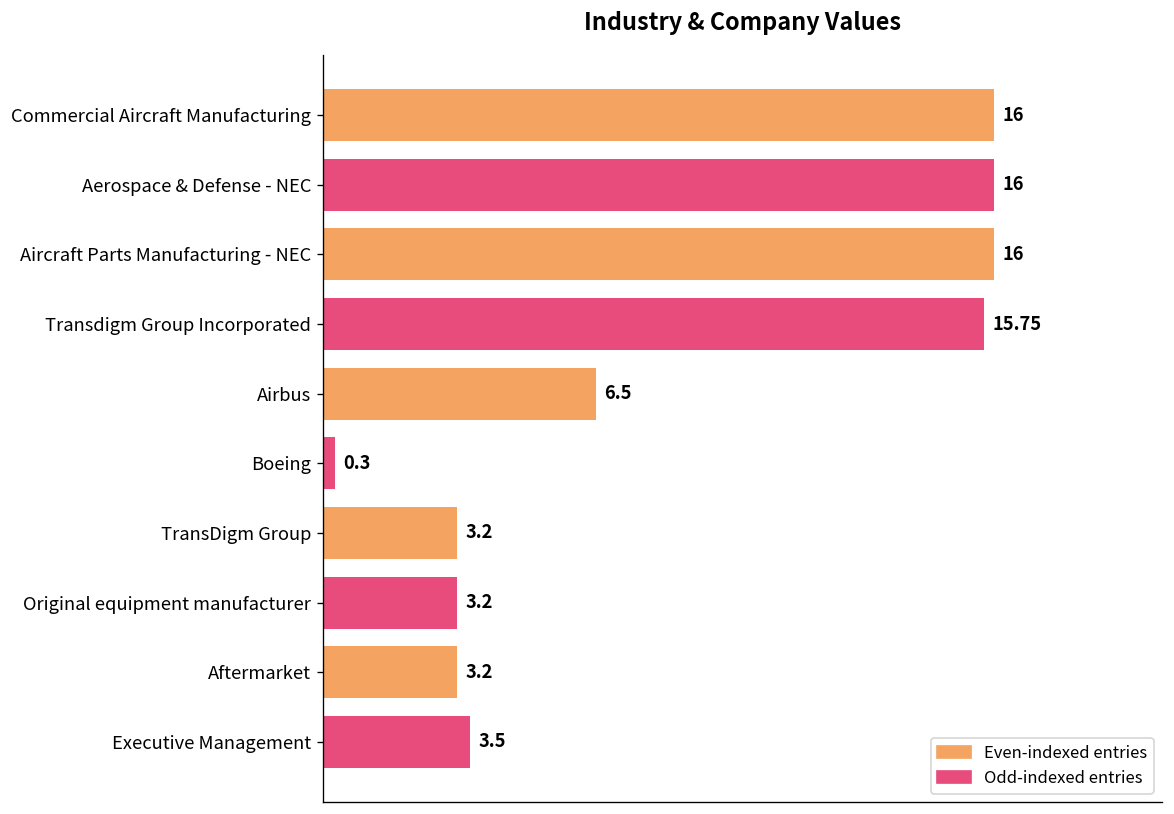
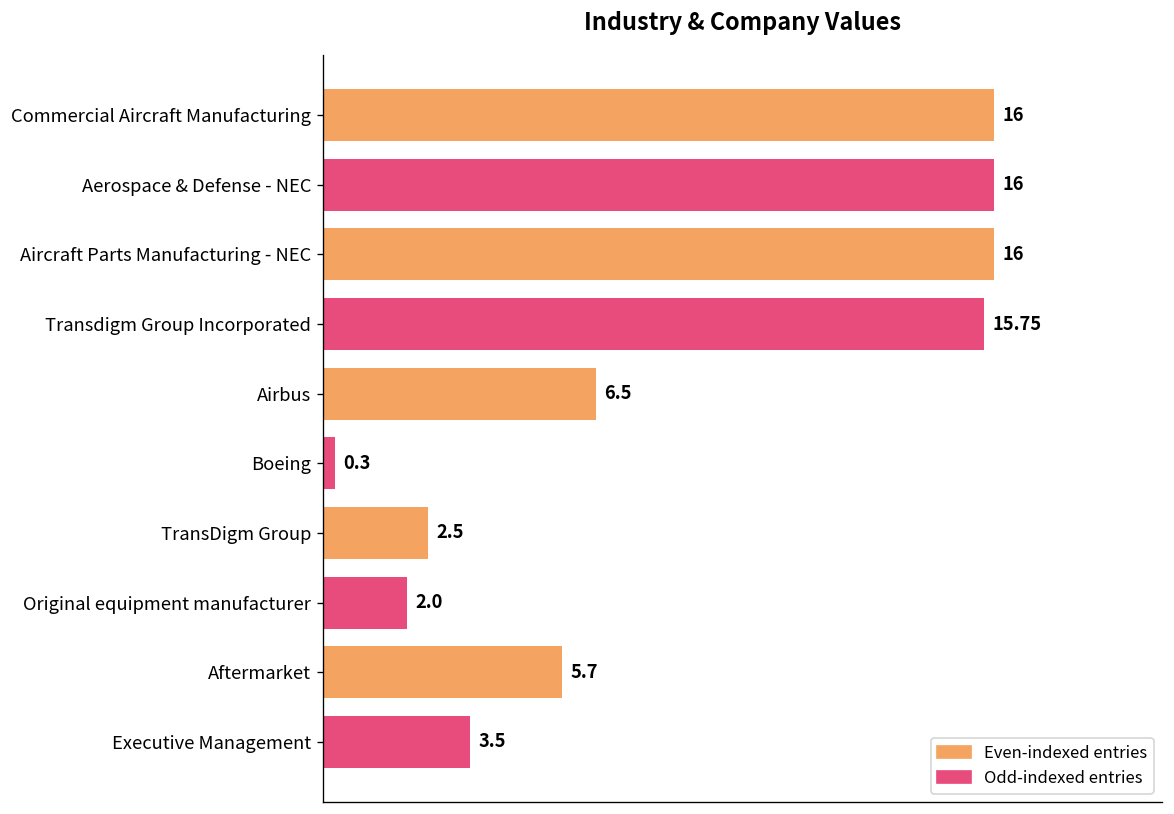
TransDigm Group: 3.2 -> 2.5
Original equipment manufacturer: 3.2 -> 2.0
Aftermarket: 3.2 -> 5.7
